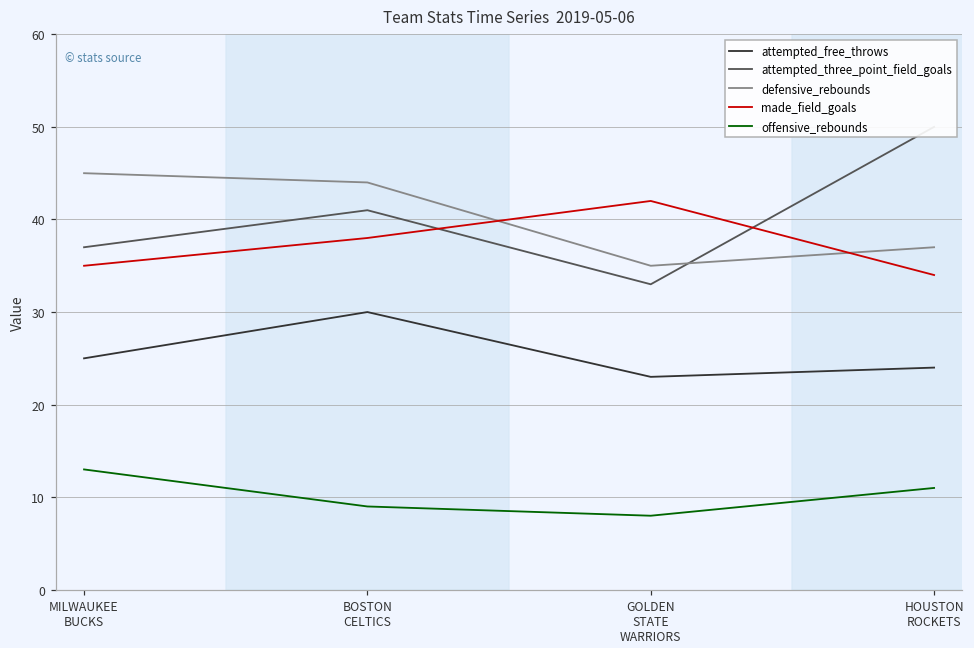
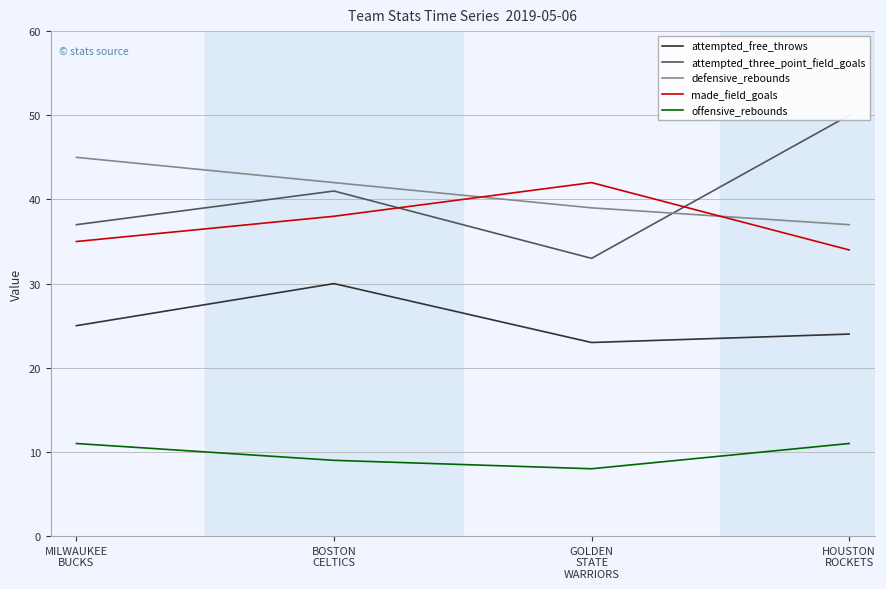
offensive_rebounds, MILWAUKEE BUCKS: 13 -> 11
defensive_rebounds, BOSTON CELTICS: 44 -> 42
defensive_rebounds, GOLDEN STATE WARRIORS: 35 -> 39
